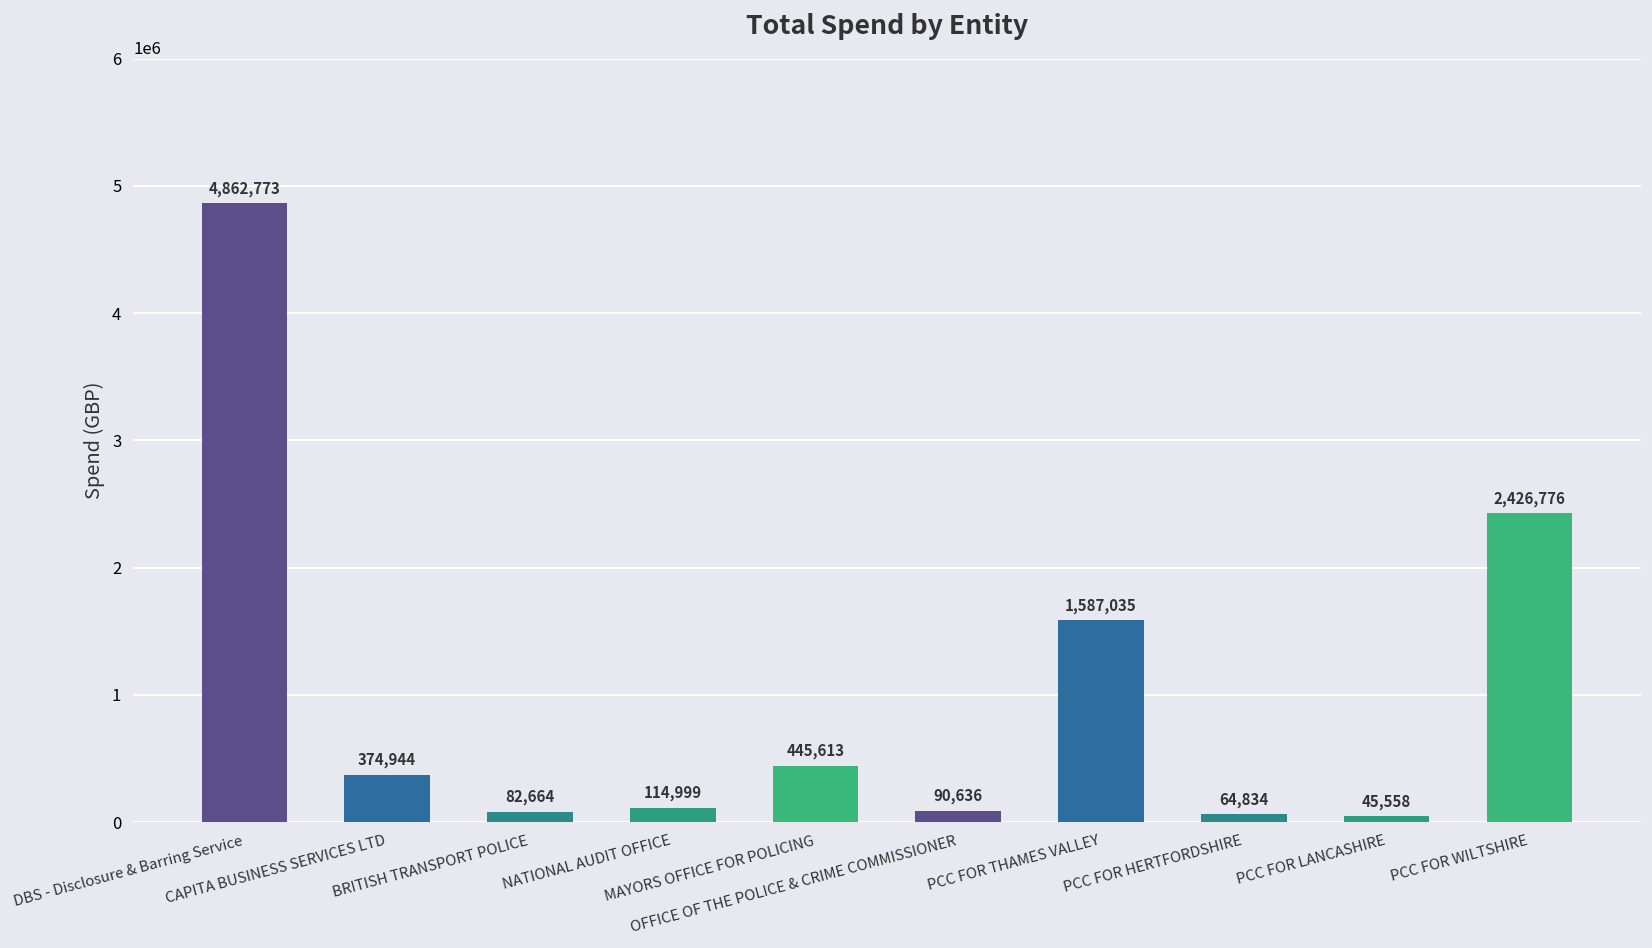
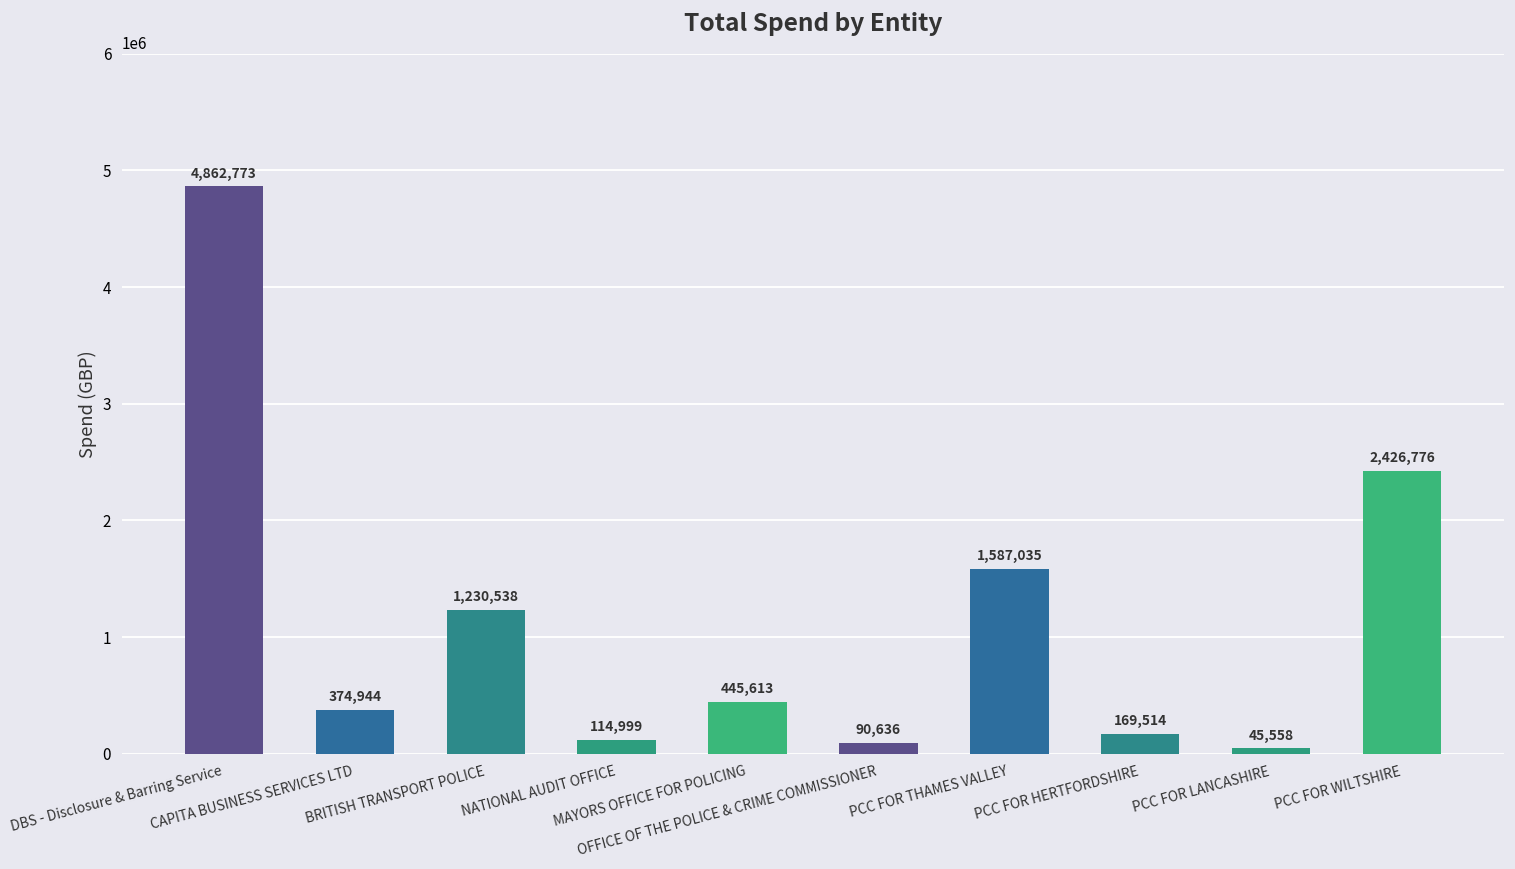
BRITISH TRANSPORT POLICE: 82,664 -> 1,230,538
PCC FOR HERTFORDSHIRE: 64,834 -> 169,514
